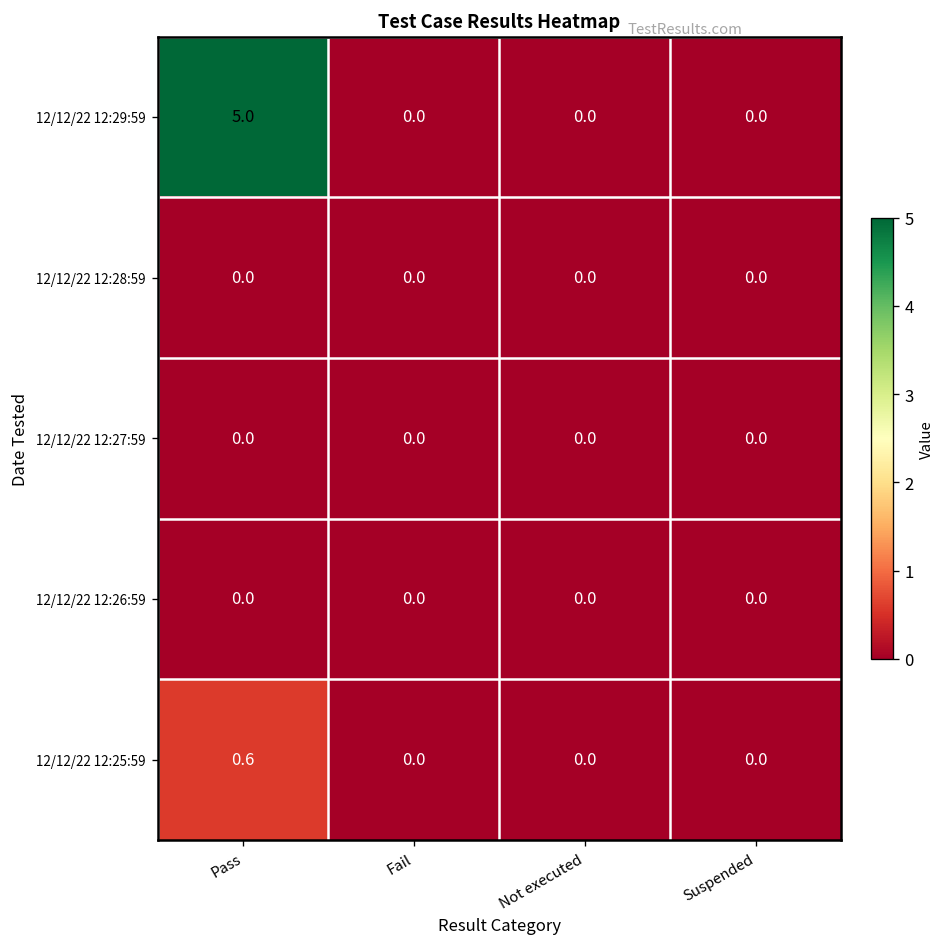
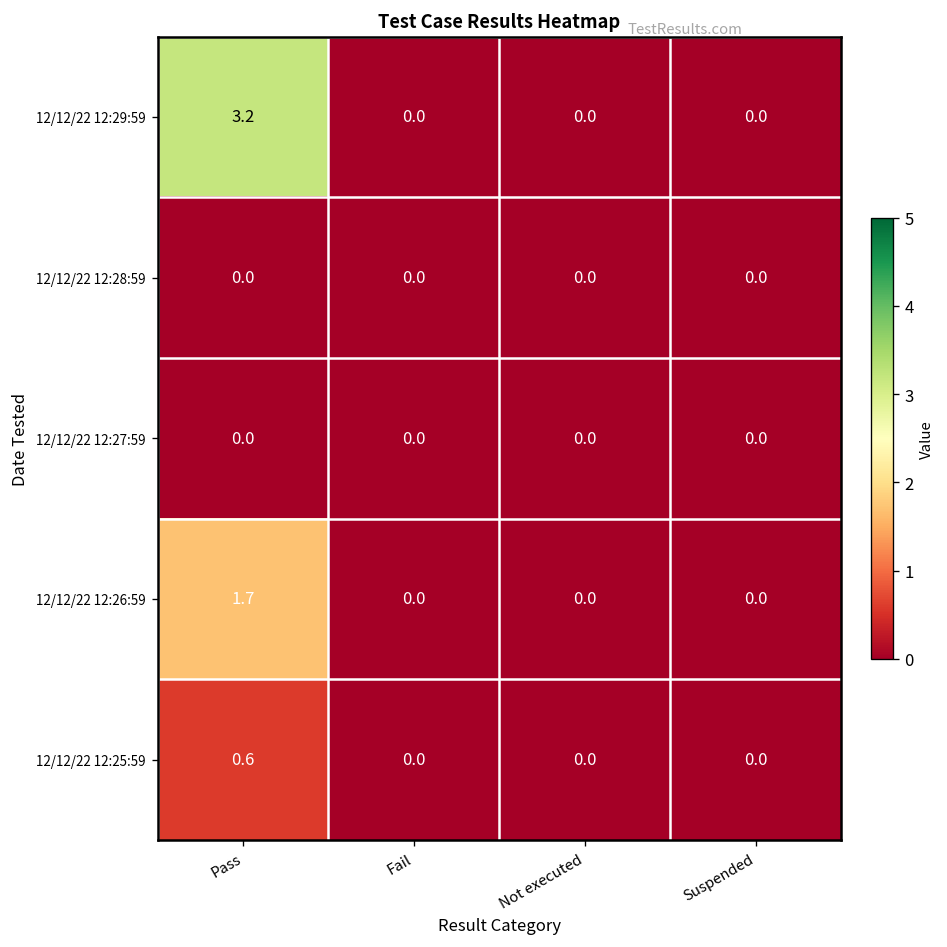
12/12/22 12:29:59, Pass: 5.0 -> 3.2
12/12/22 12:26:59, Pass: 0.0 -> 1.7
